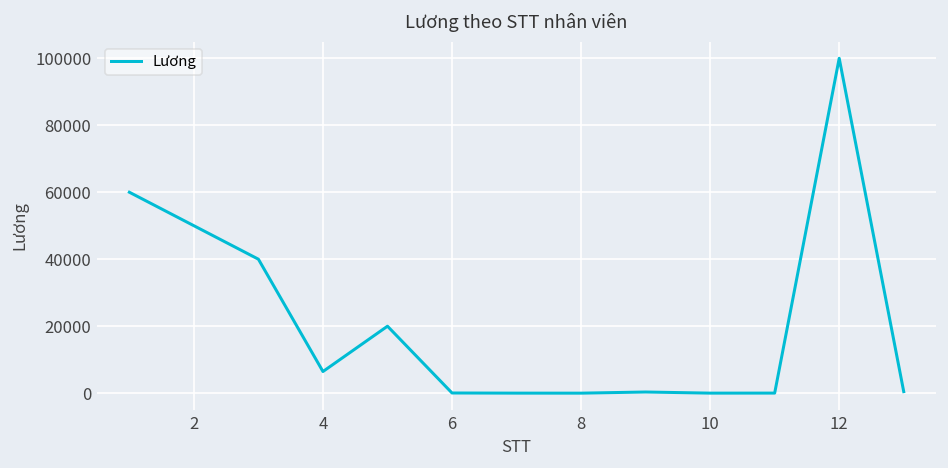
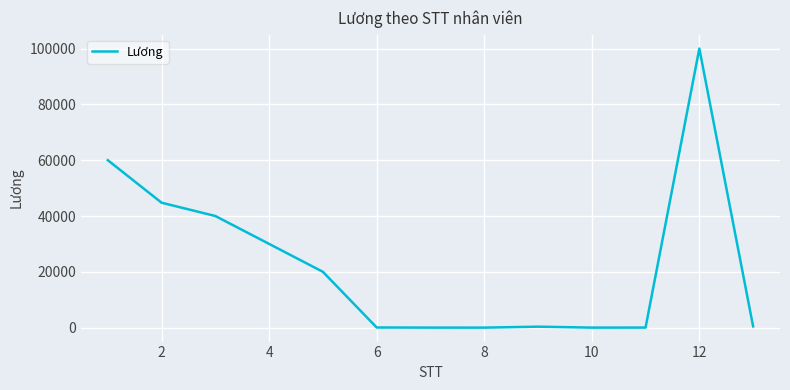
2: 50000 -> 45000
4: 6000 -> 30000
